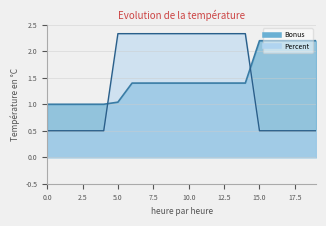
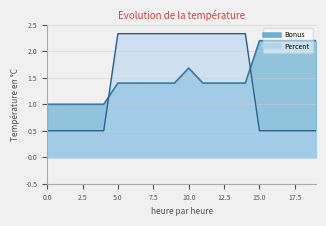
Bonus, 5.0: 1.0 -> 1.4
Bonus, 10.0: 1.4 -> 1.7
